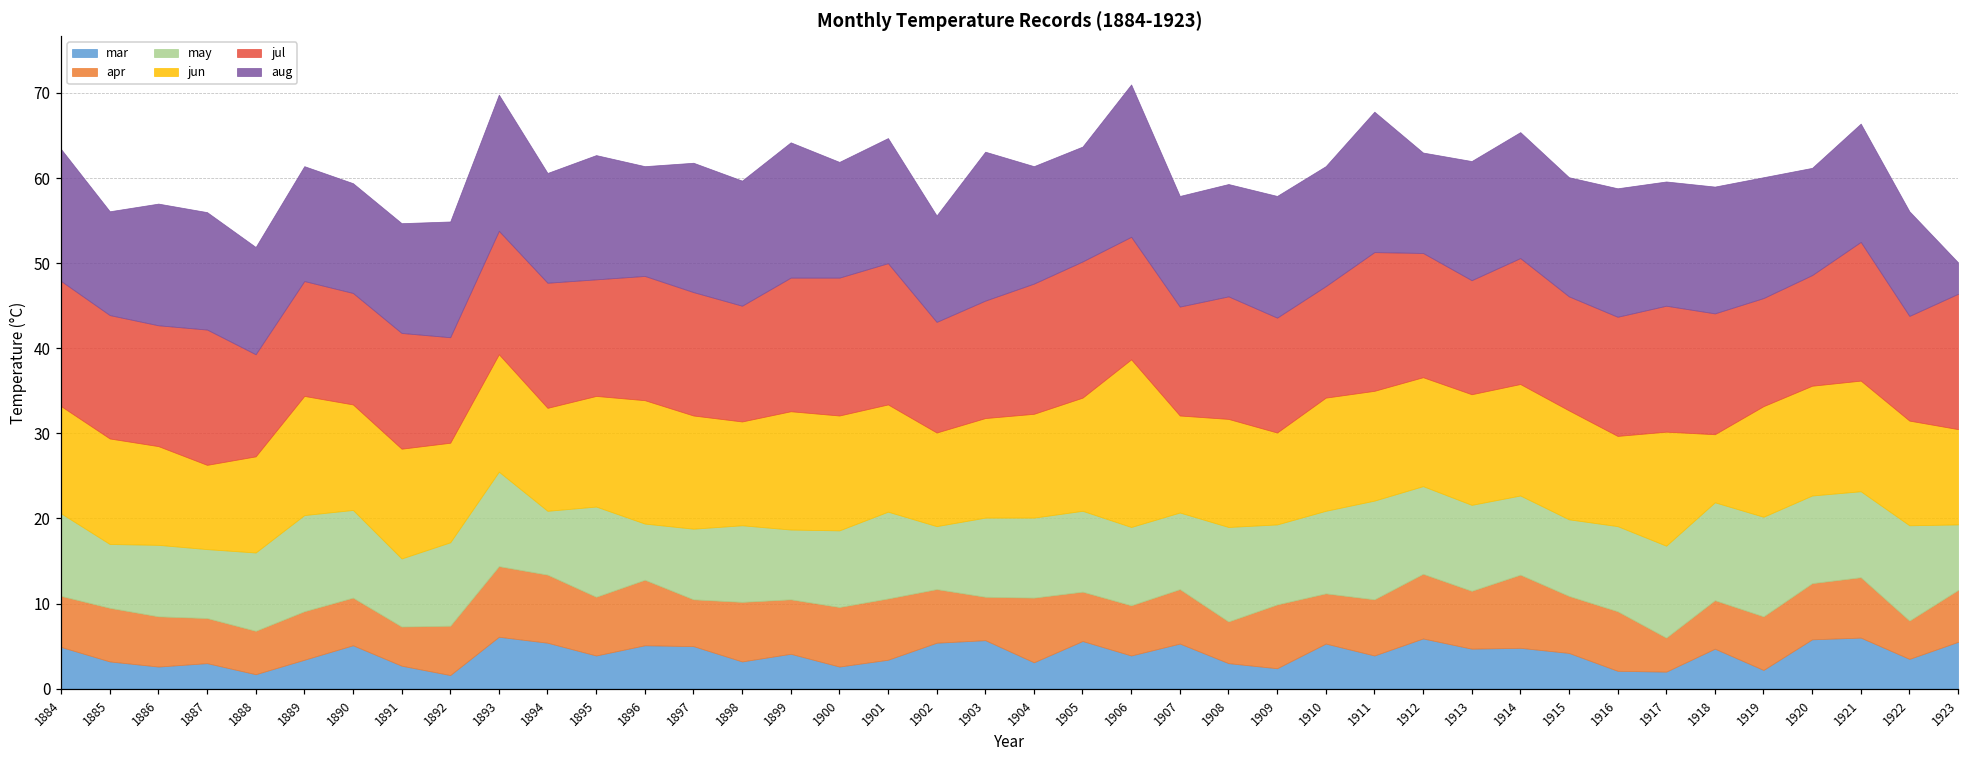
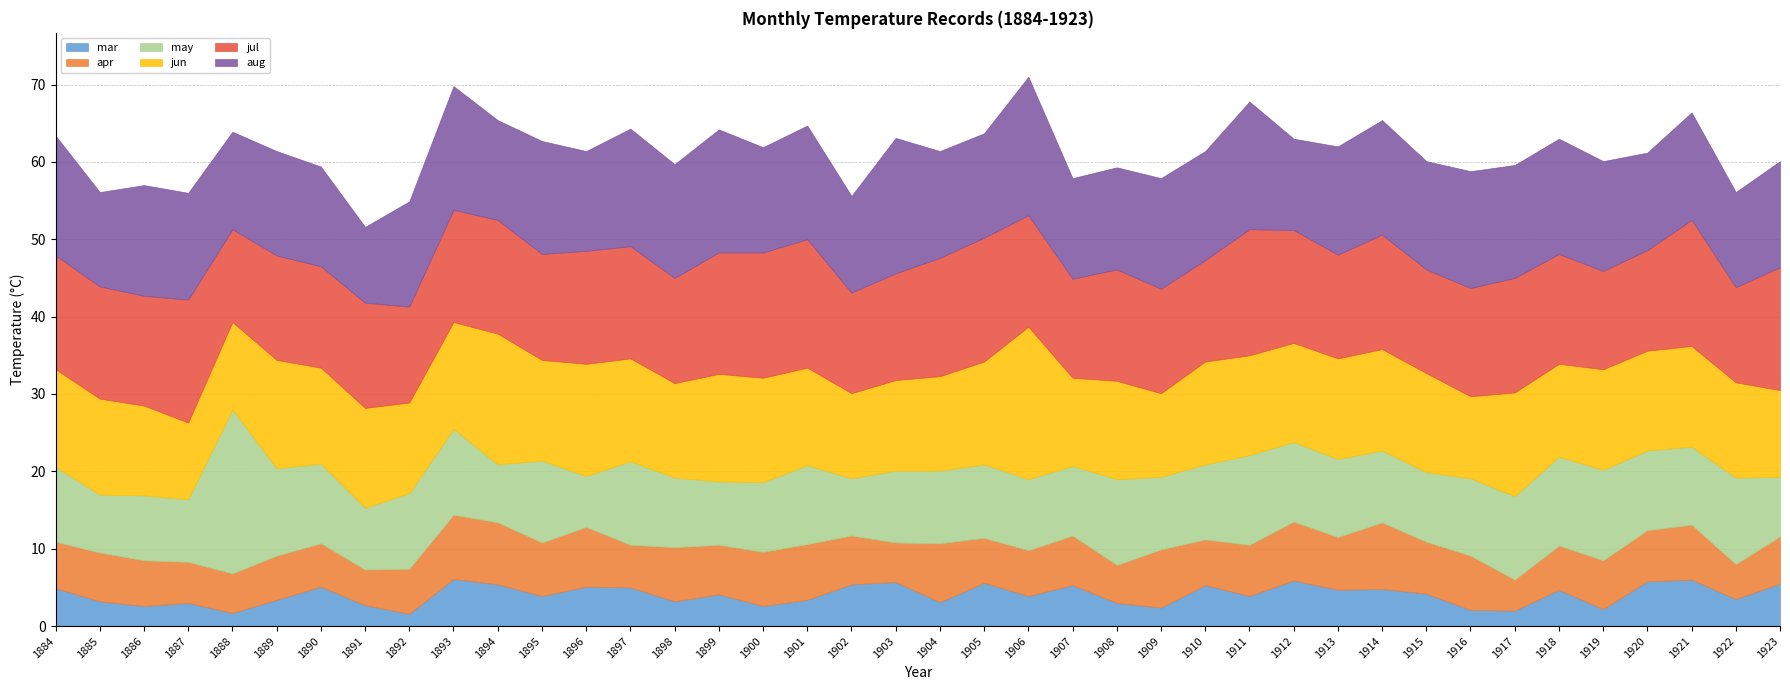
may, 1888: 9 -> 21
aug, 1891: 13 -> 10
jun, 1894: 12 -> 17
may, 1897: 8 -> 11
jun, 1918: 8 -> 12
aug, 1923: 4 -> 14
